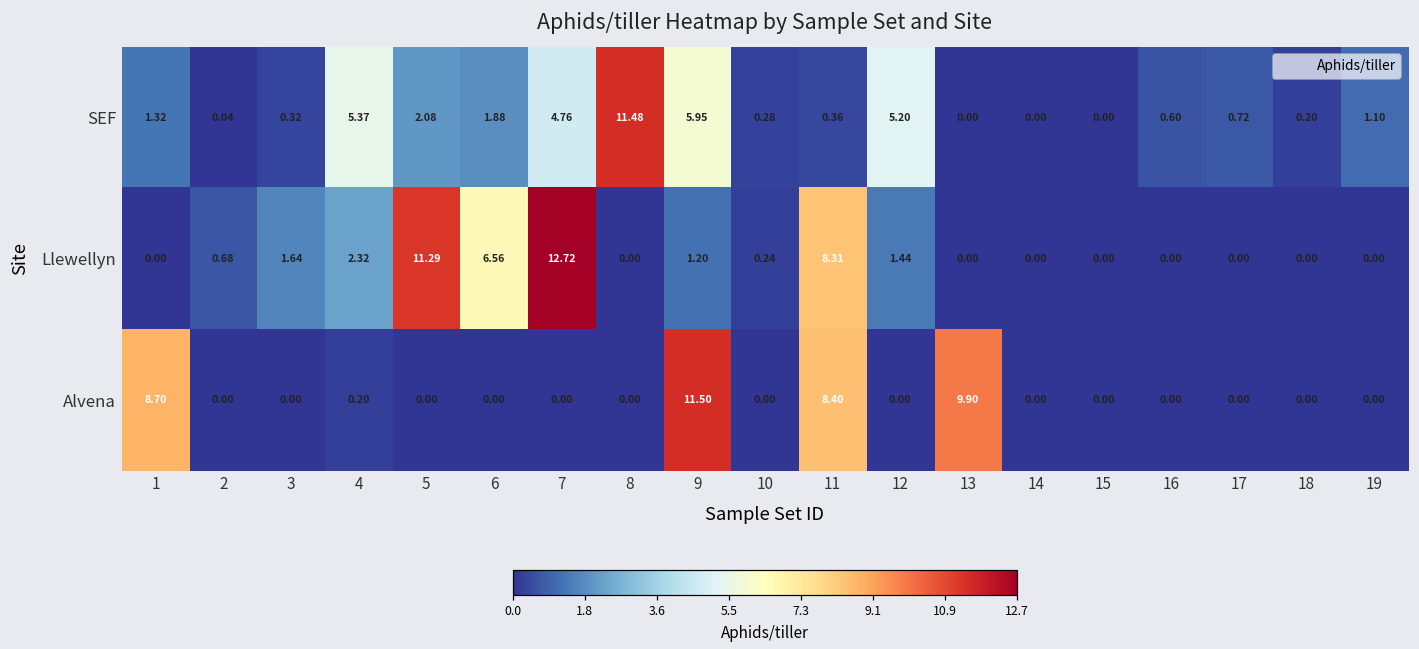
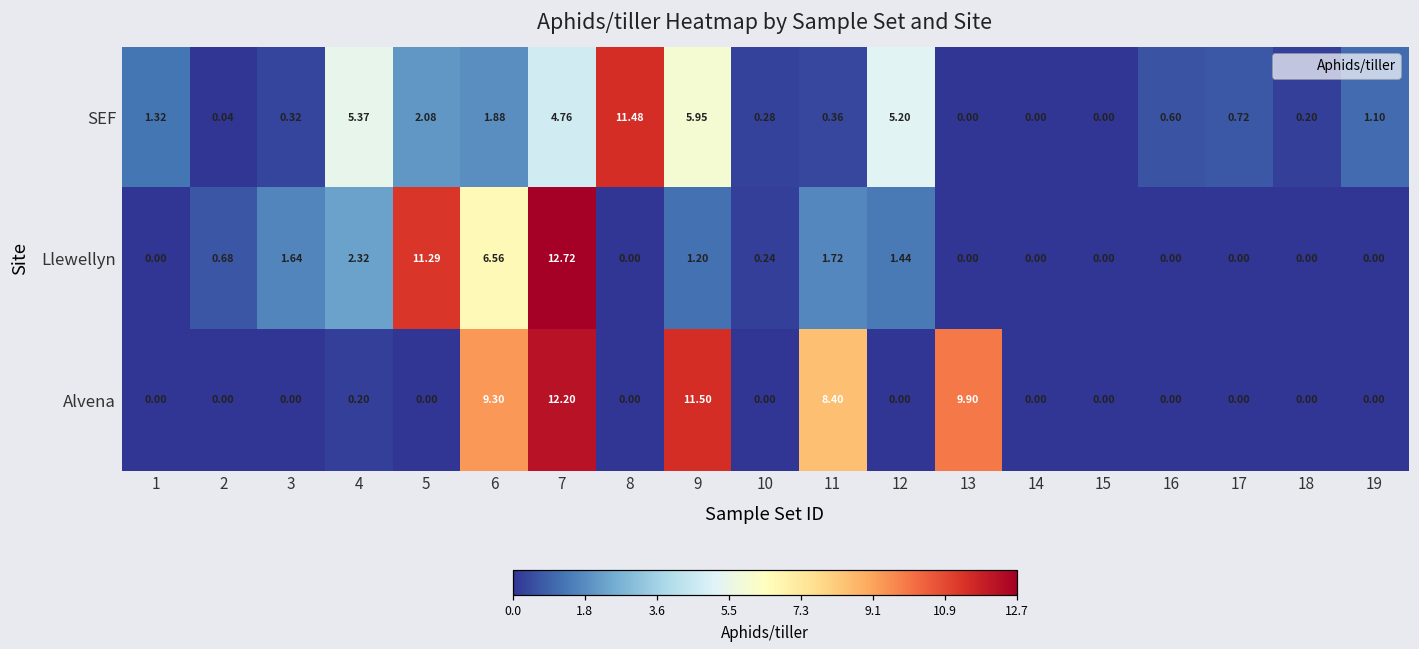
Llewellyn, 11: 8.31 -> 1.72
Alvena, 1: 8.70 -> 0.00
Alvena, 6: 0.00 -> 9.30
Alvena, 7: 0.00 -> 12.20
